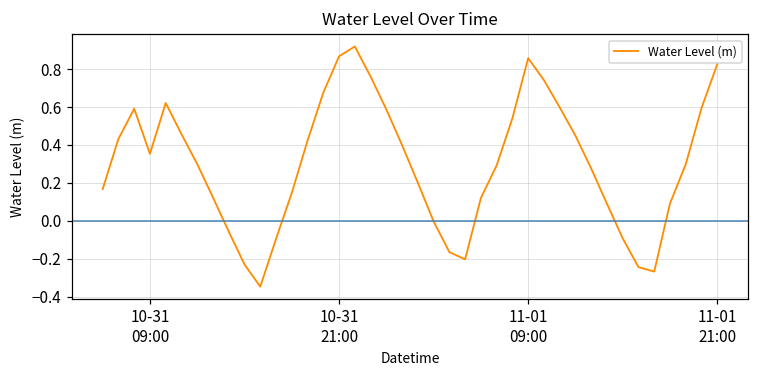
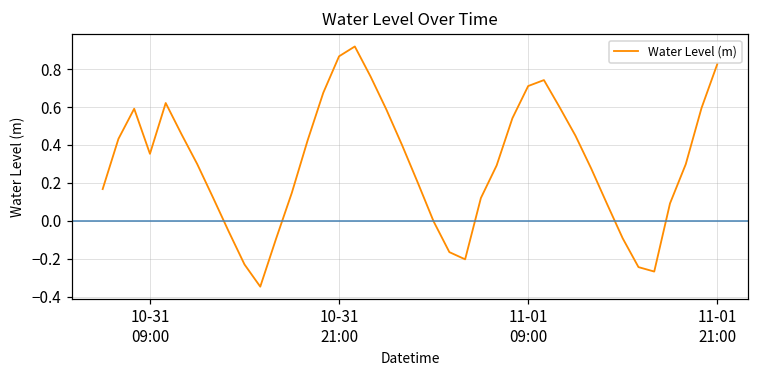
11-01 09:00: 0.86 -> 0.71
